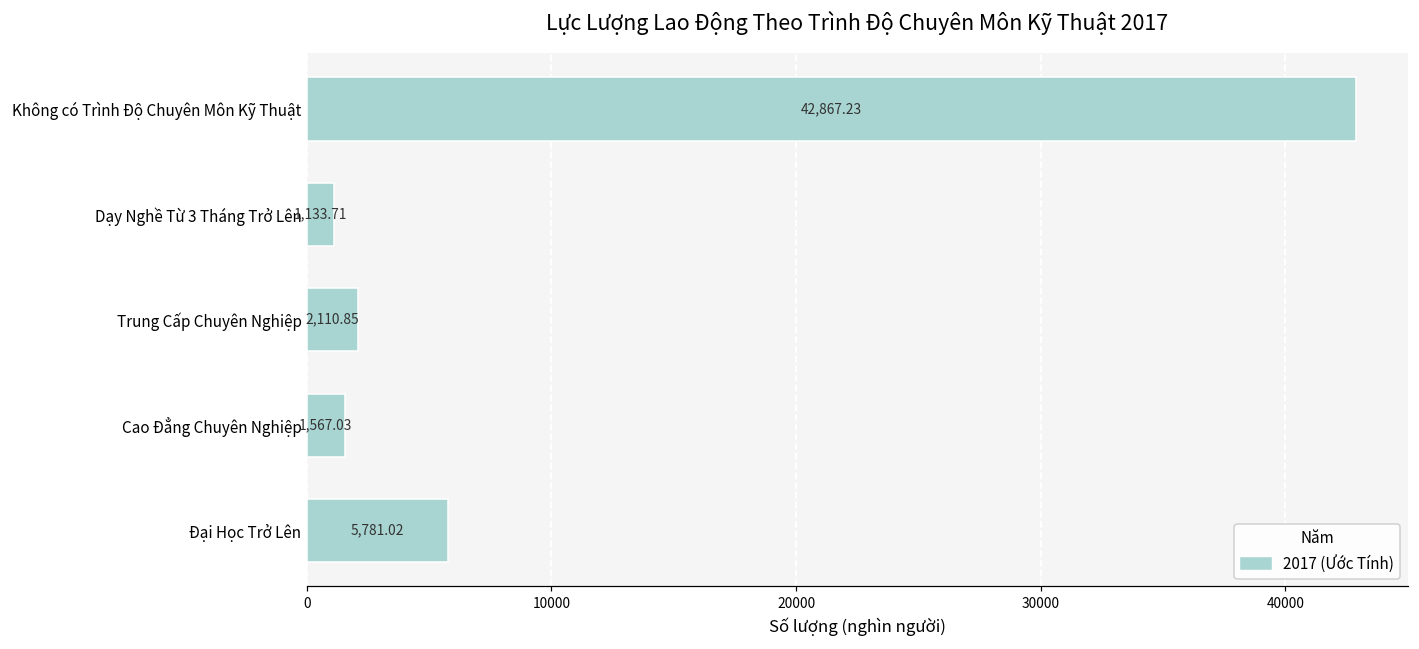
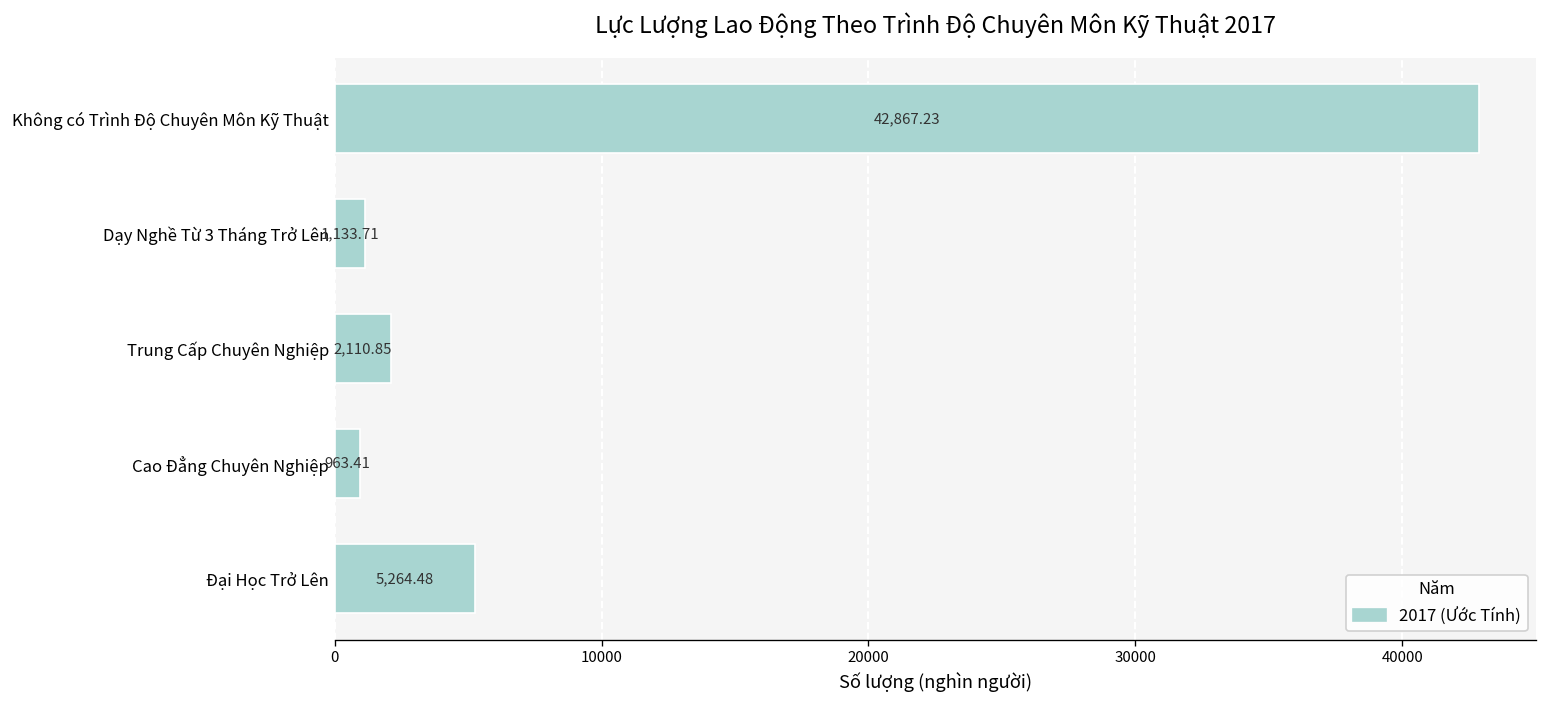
Cao Đẳng Chuyên Nghiệp: 1,567.03 -> 963.41
Đại Học Trở Lên: 5,781.02 -> 5,264.48
